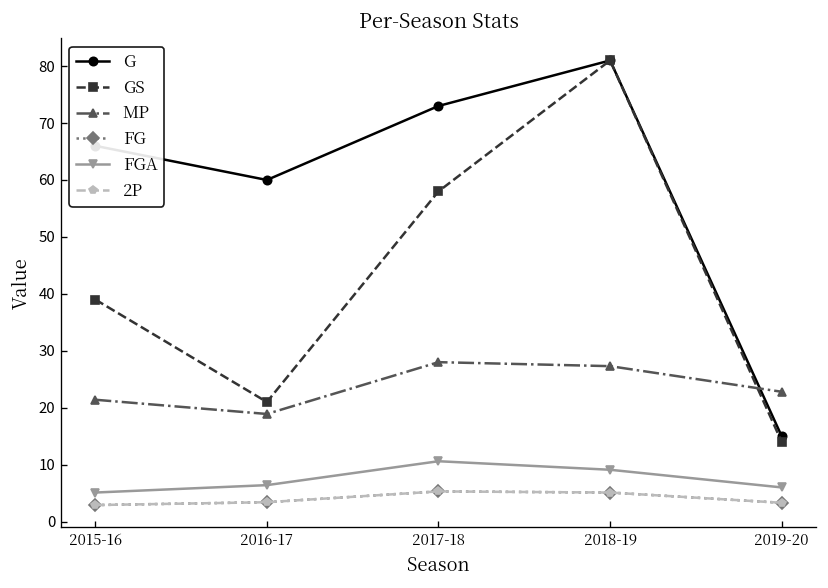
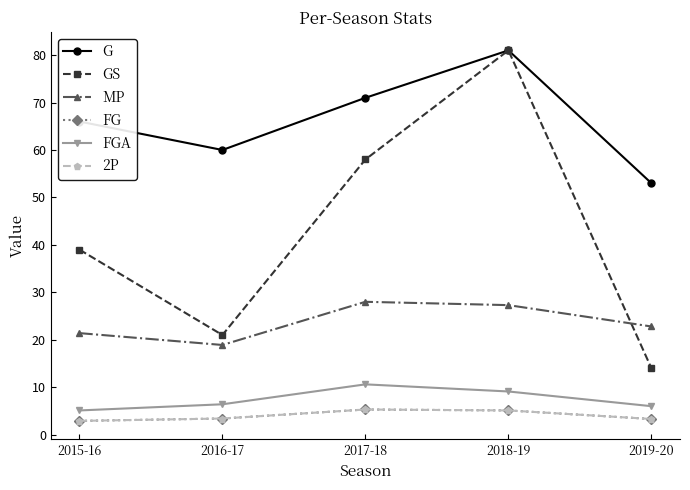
G, 2017-18: 73 -> 71
G, 2019-20: 15 -> 53
